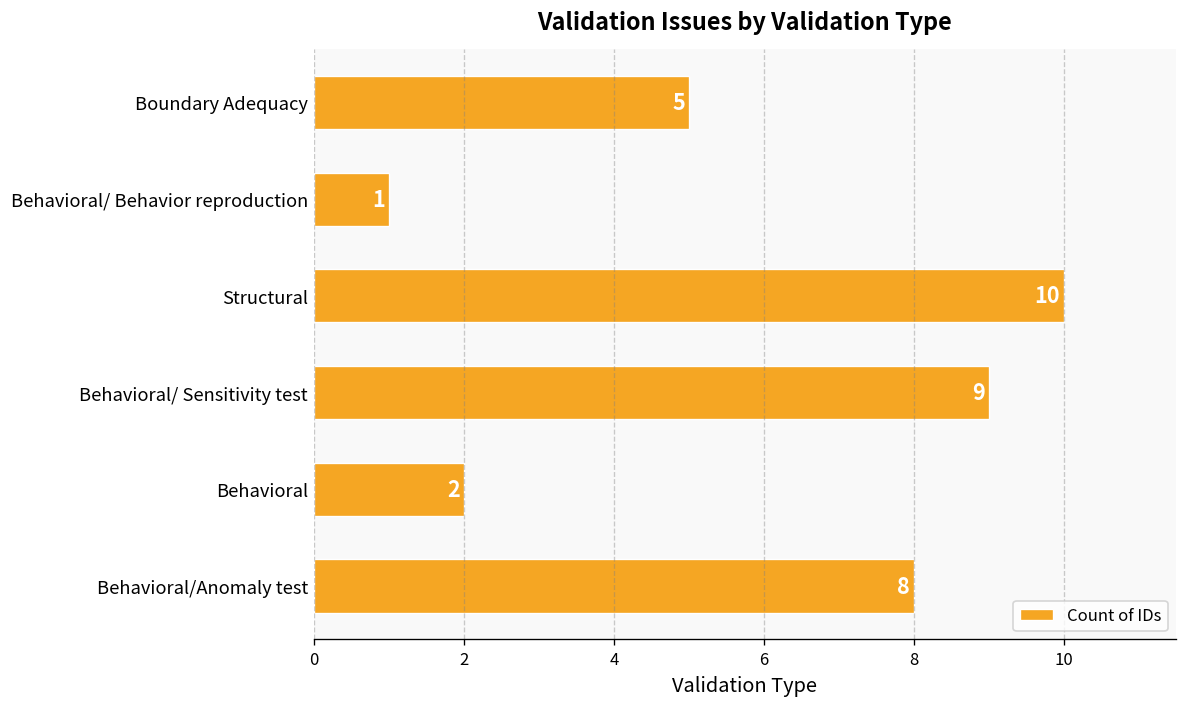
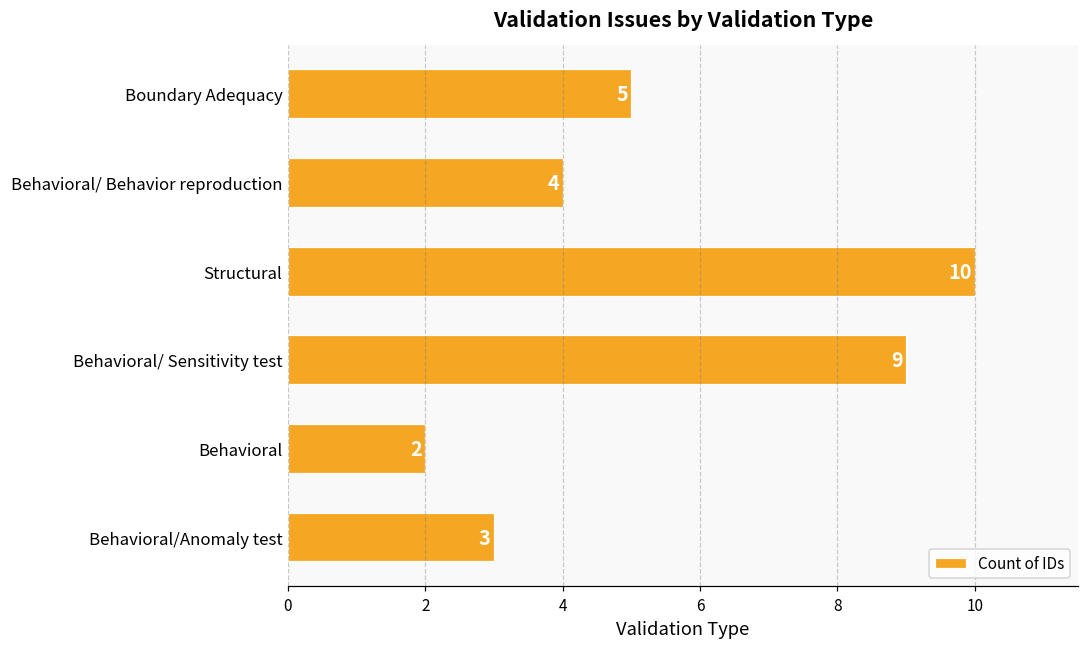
Behavioral/ Behavior reproduction: 1 -> 4
Behavioral/Anomaly test: 8 -> 3
